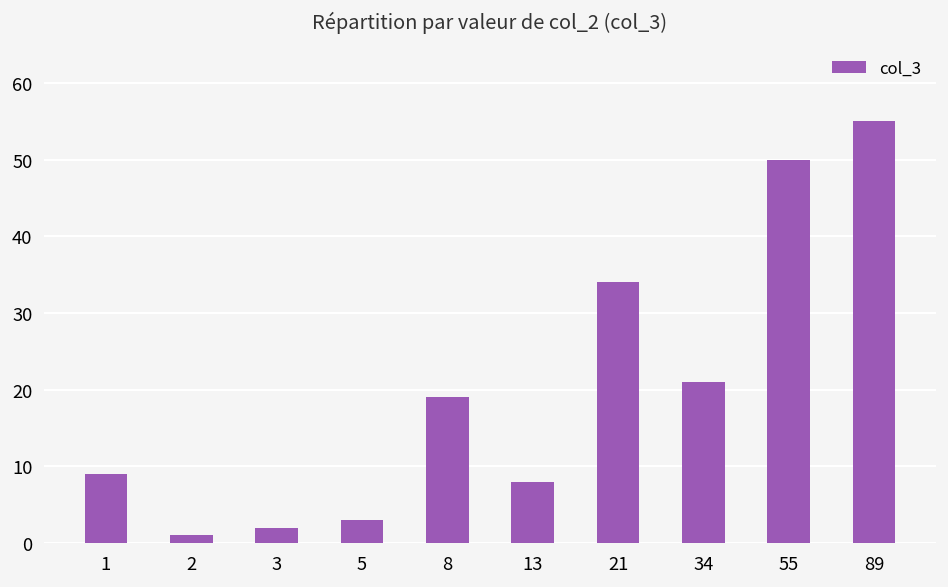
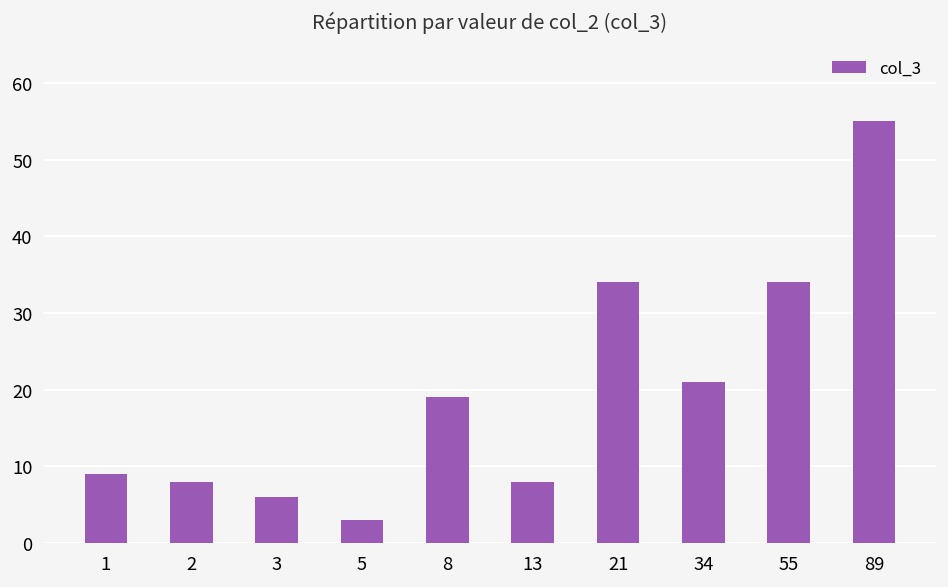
2: 1 -> 8
3: 2 -> 6
55: 50 -> 34
